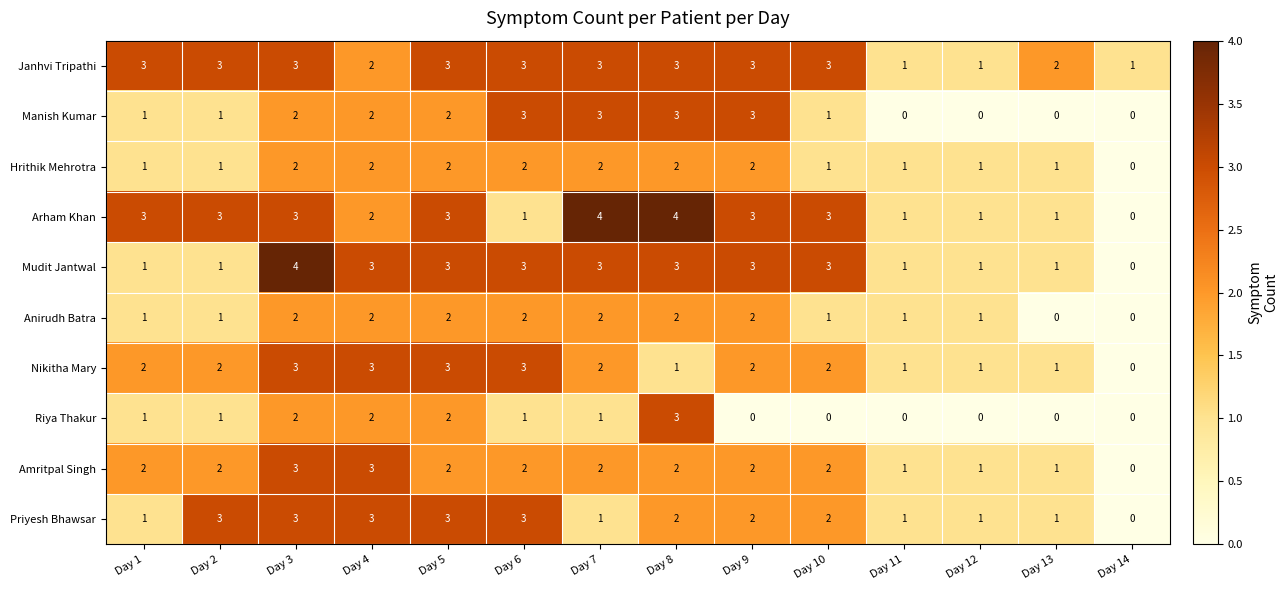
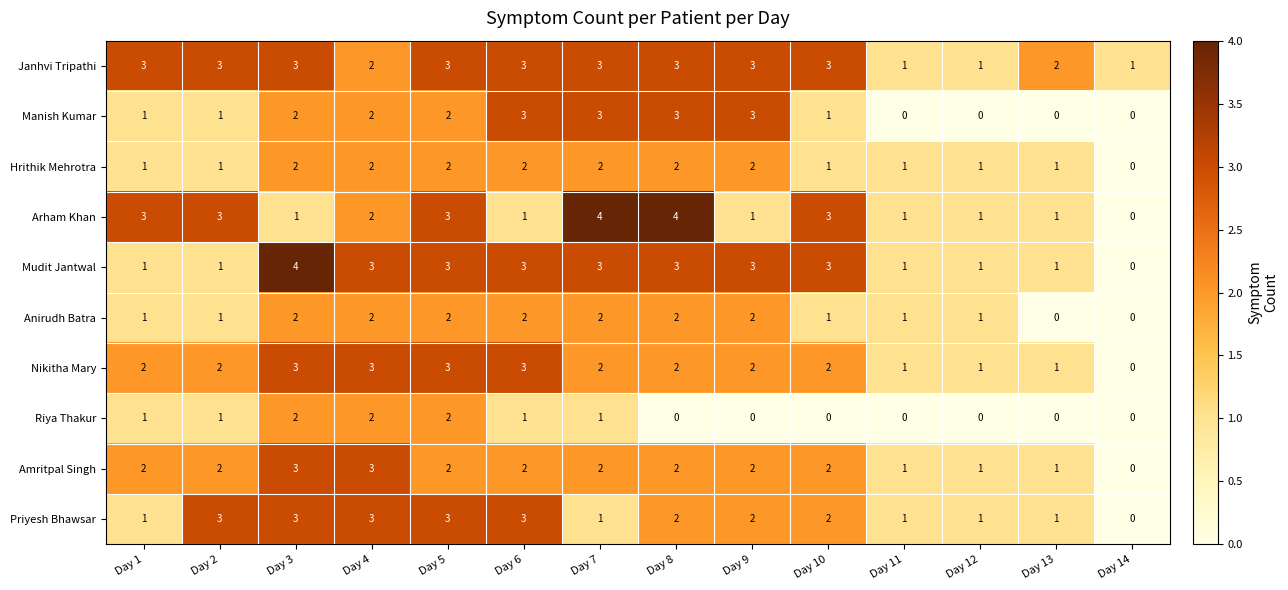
Arham Khan, Day 3: 3 -> 1
Arham Khan, Day 9: 3 -> 1
Nikitha Mary, Day 8: 1 -> 2
Riya Thakur, Day 8: 3 -> 0
